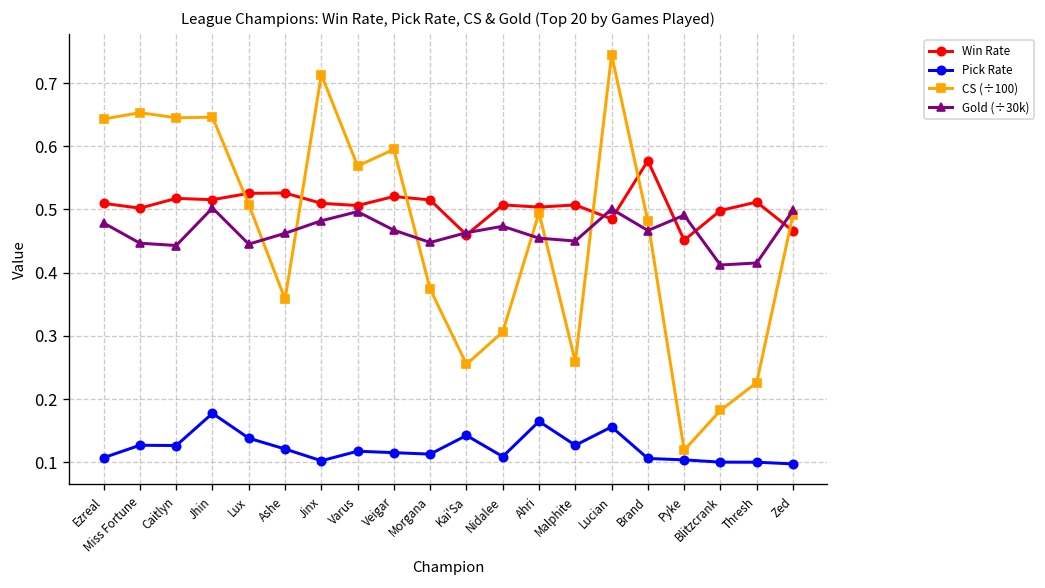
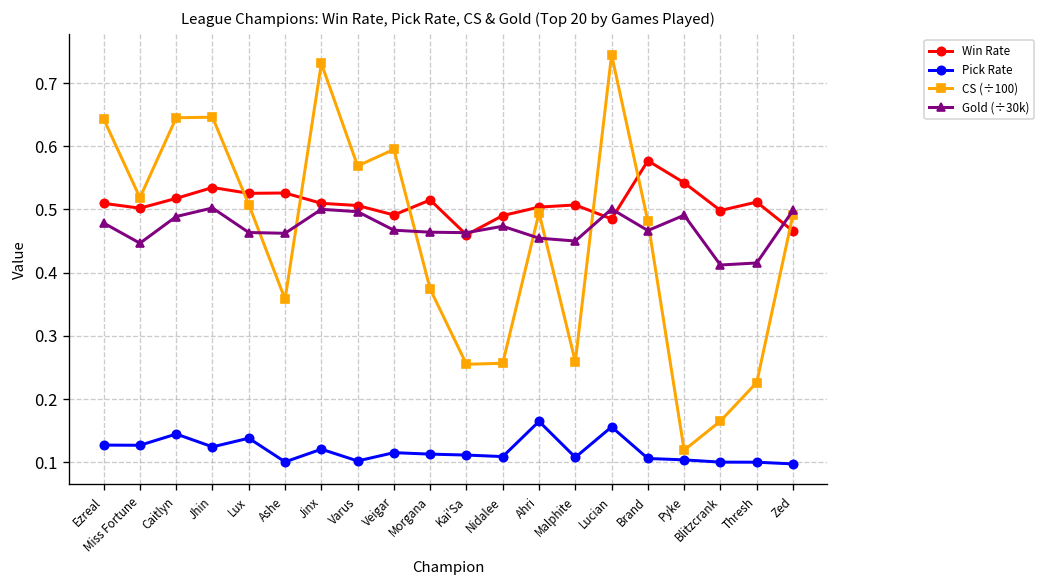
Pick Rate, Ezreal: 0.11 -> 0.13
CS (÷100), Miss Fortune: 0.65 -> 0.52
Pick Rate, Caitlyn: 0.13 -> 0.14
Gold (÷30k), Caitlyn: 0.44 -> 0.49
Win Rate, Jhin: 0.52 -> 0.53
Pick Rate, Jhin: 0.18 -> 0.12
Gold (÷30k), Lux: 0.45 -> 0.46
Pick Rate, Ashe: 0.12 -> 0.10
Pick Rate, Jinx: 0.10 -> 0.12
CS (÷100), Jinx: 0.71 -> 0.73
Gold (÷30k), Jinx: 0.48 -> 0.50
Pick Rate, Varus: 0.12 -> 0.10
Win Rate, Veigar: 0.52 -> 0.49
Gold (÷30k), Morgana: 0.45 -> 0.46
Pick Rate, Kai'Sa: 0.14 -> 0.11
Win Rate, Nidalee: 0.51 -> 0.49
CS (÷100), Nidalee: 0.31 -> 0.26
Pick Rate, Malphite: 0.13 -> 0.11
Win Rate, Pyke: 0.45 -> 0.54
CS (÷100), Blitzcrank: 0.18 -> 0.17
